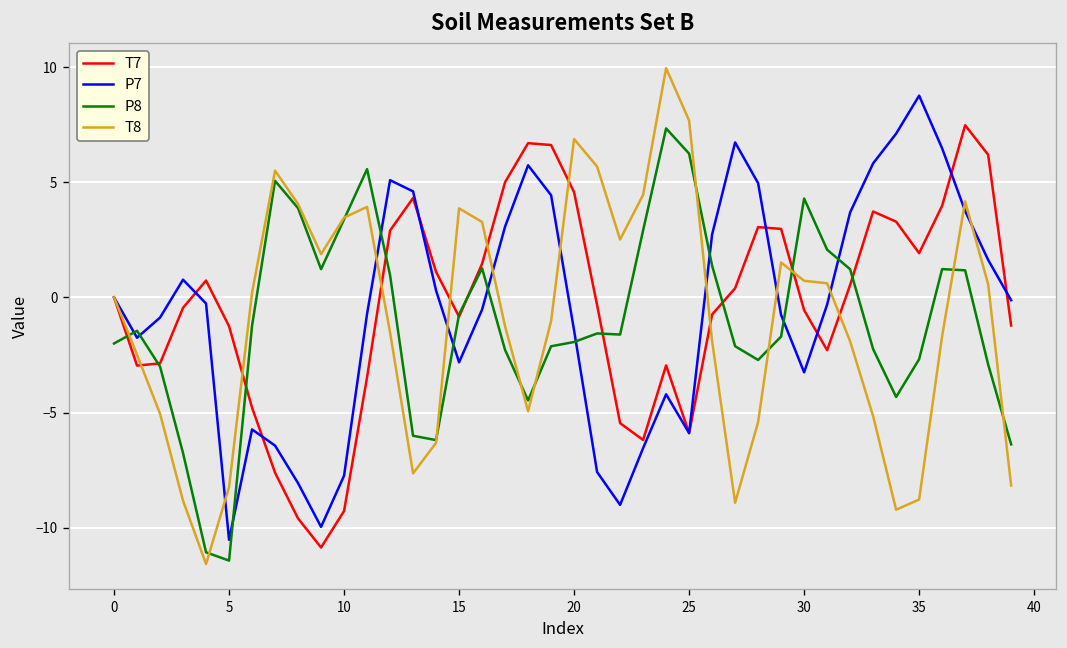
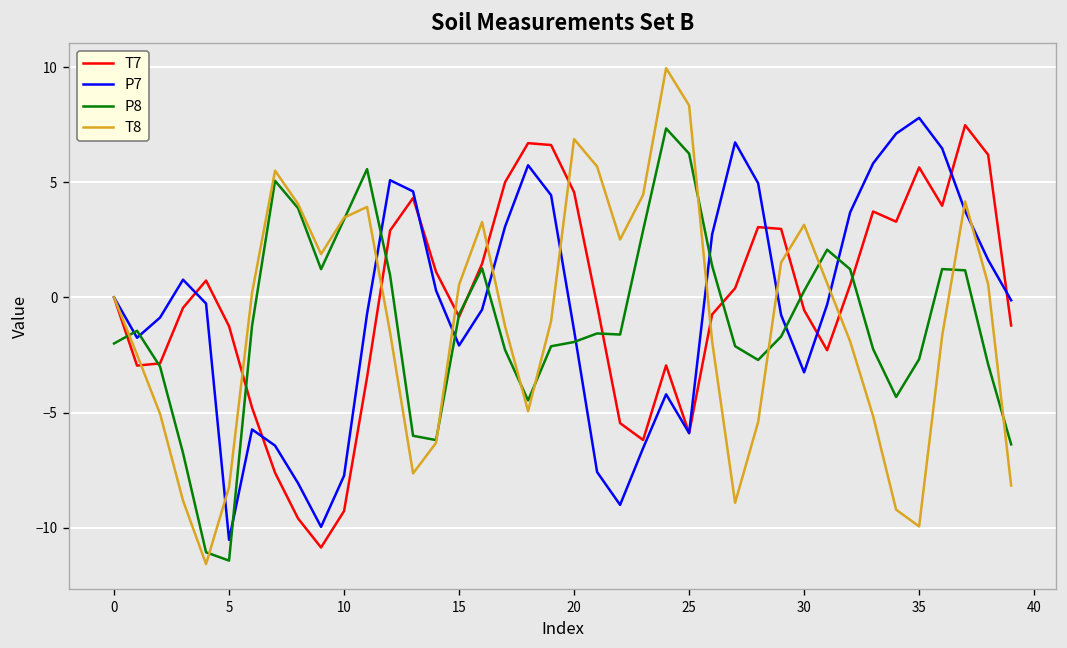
P7, 15: -2.8 -> -2.1
T8, 15: 3.9 -> 0.6
T8, 25: 7.7 -> 8.3
P8, 30: 4.3 -> 0.3
T8, 30: 0.7 -> 3.1
T7, 35: 1.9 -> 5.6
P7, 35: 8.8 -> 7.8
T8, 35: -8.8 -> -9.9
